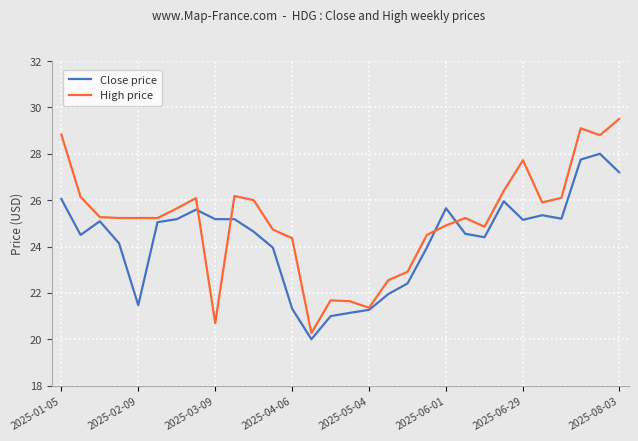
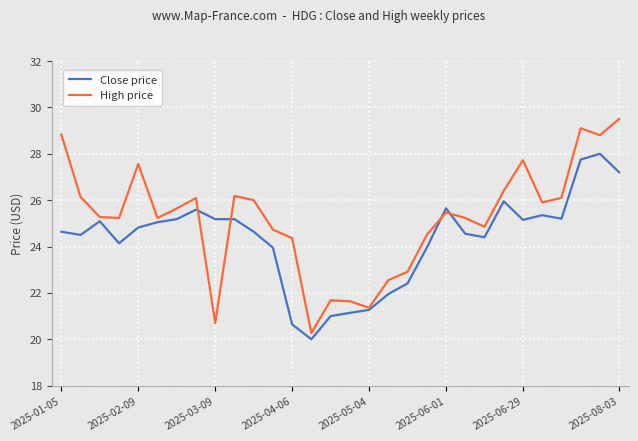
Close price, 2025-01-05: 26.1 -> 24.6
Close price, 2025-02-09: 21.5 -> 24.8
High price, 2025-02-09: 25.2 -> 27.6
Close price, 2025-04-06: 21.3 -> 20.6
High price, 2025-06-01: 24.9 -> 25.5
